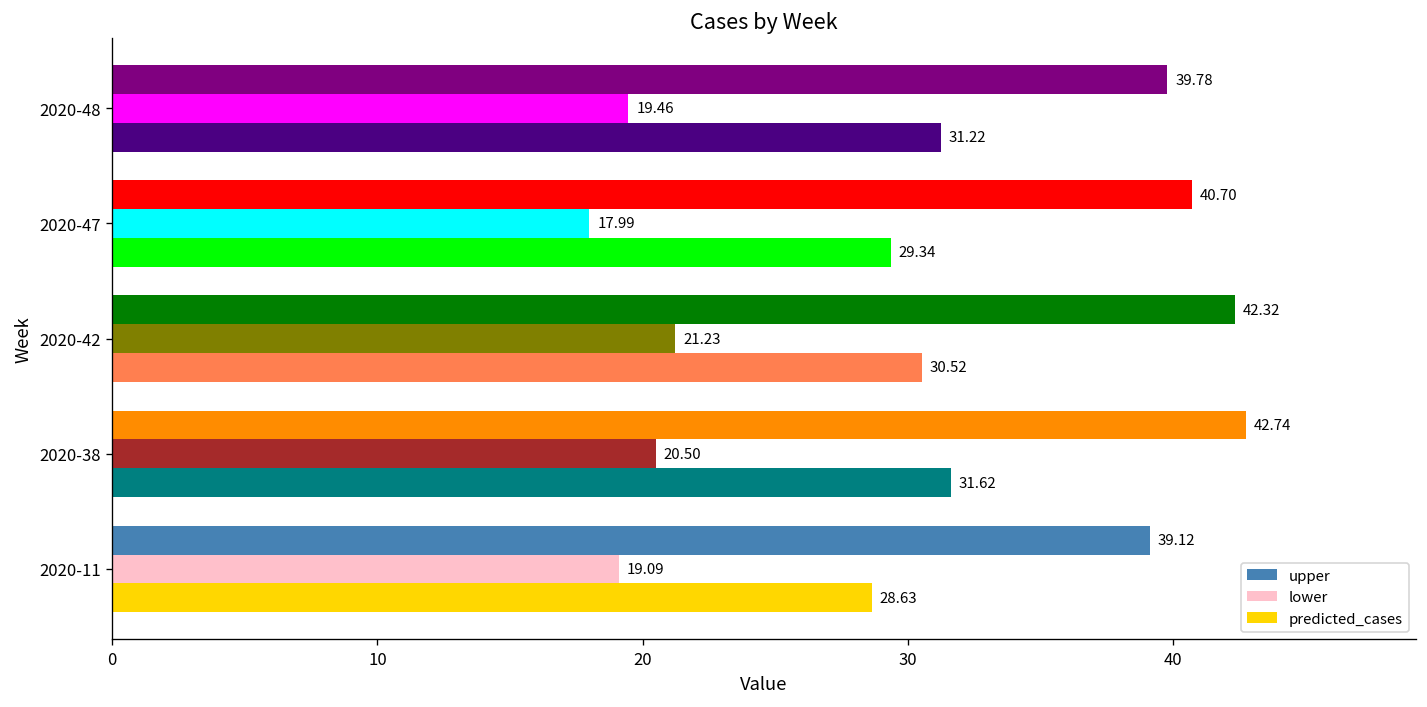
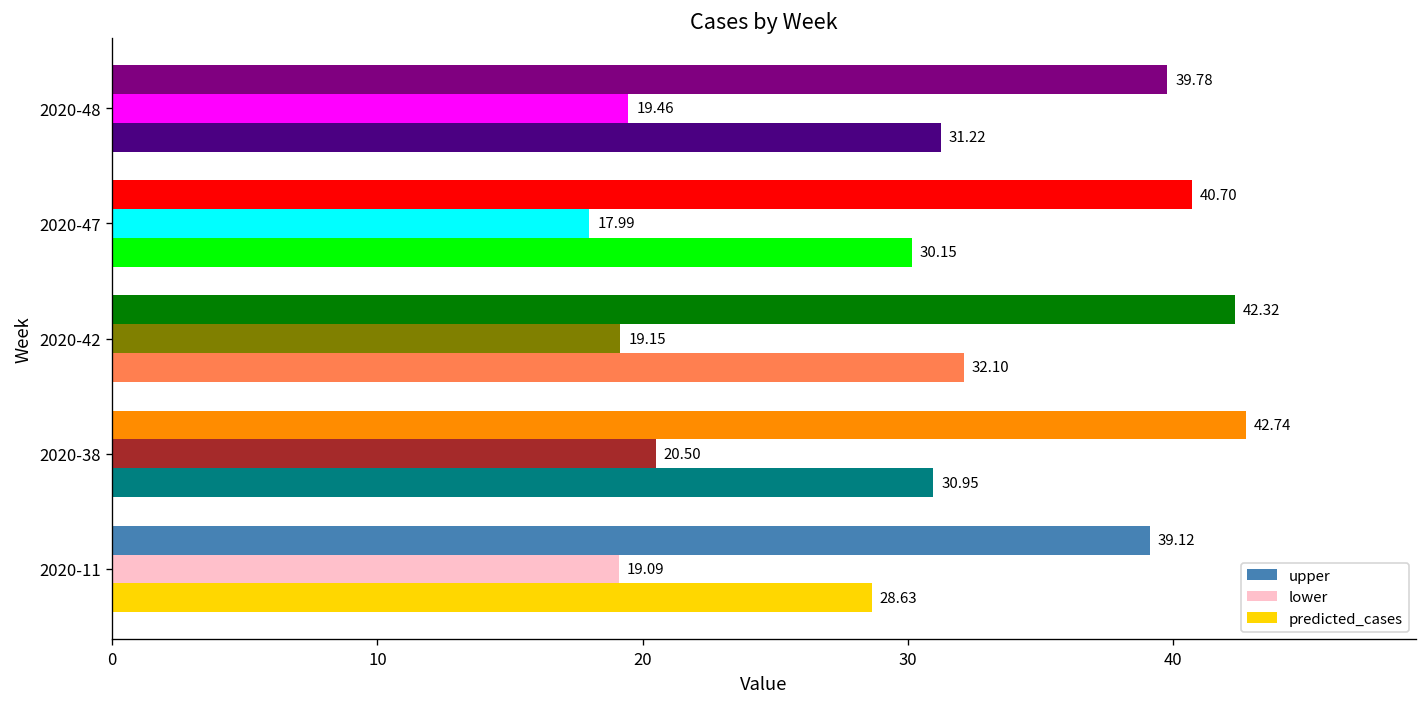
predicted_cases, 2020-47: 29.34 -> 30.15
lower, 2020-42: 21.23 -> 19.15
predicted_cases, 2020-42: 30.52 -> 32.10
predicted_cases, 2020-38: 31.62 -> 30.95
